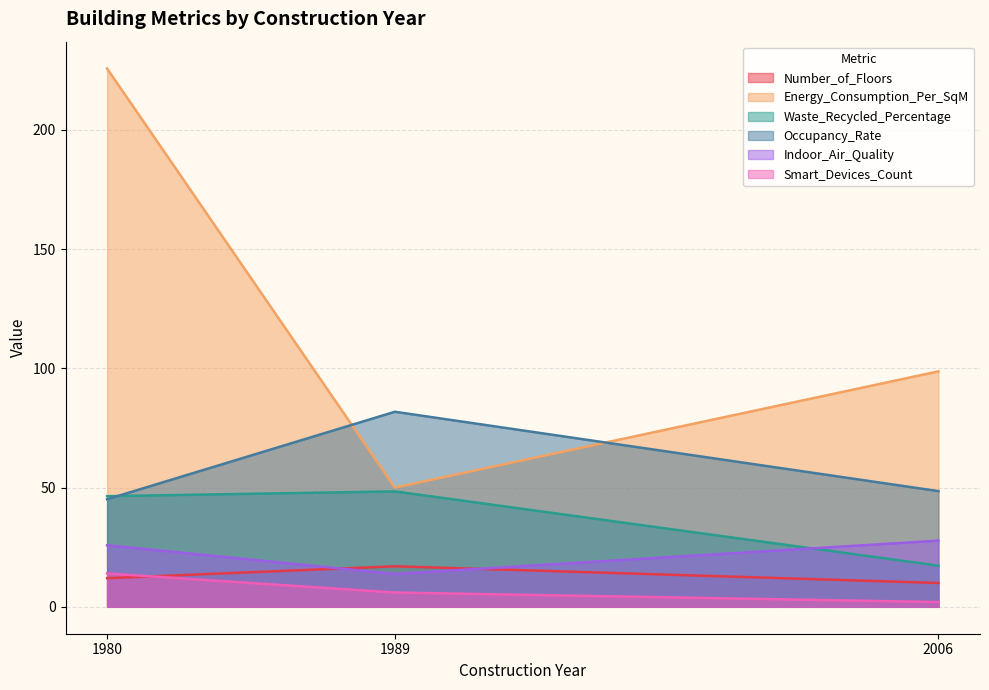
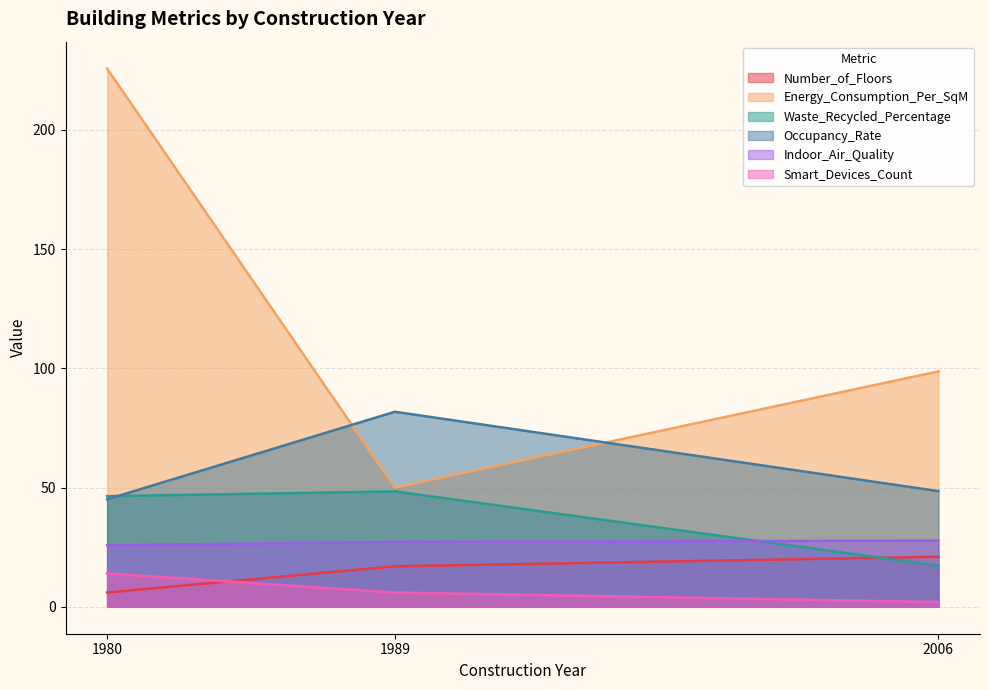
Number_of_Floors, 1980: 12 -> 6
Indoor_Air_Quality, 1989: 14 -> 27
Number_of_Floors, 2006: 10 -> 21
